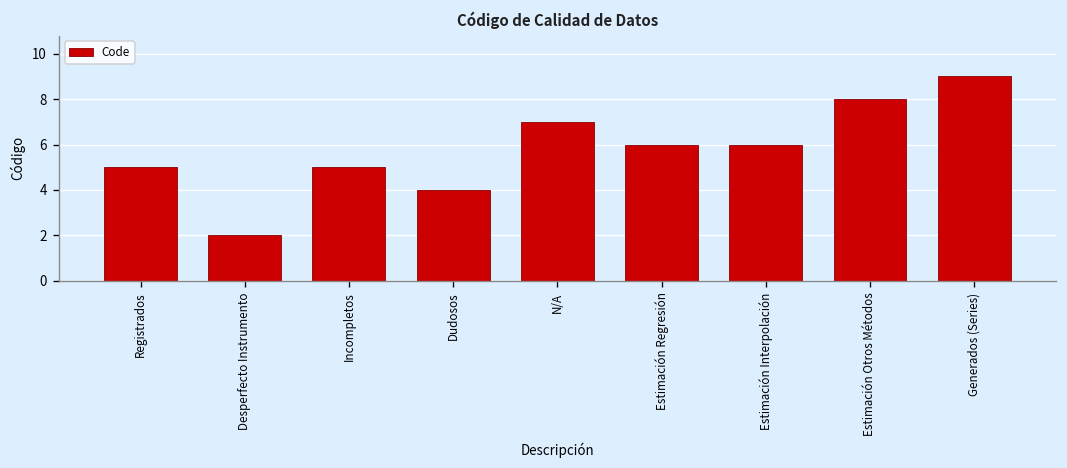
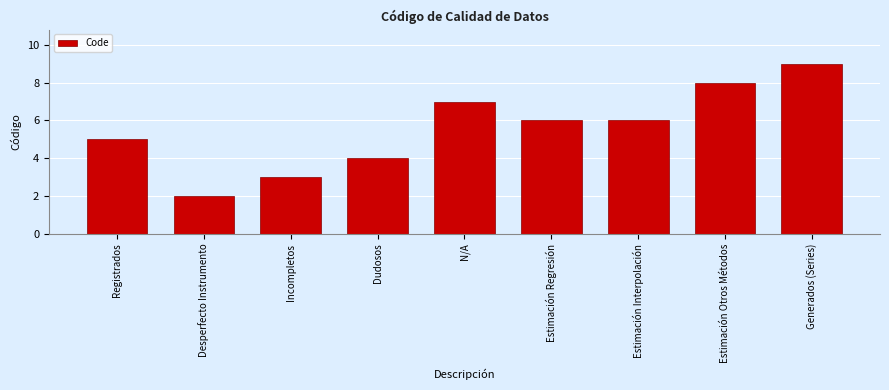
Incompletos: 5 -> 3
